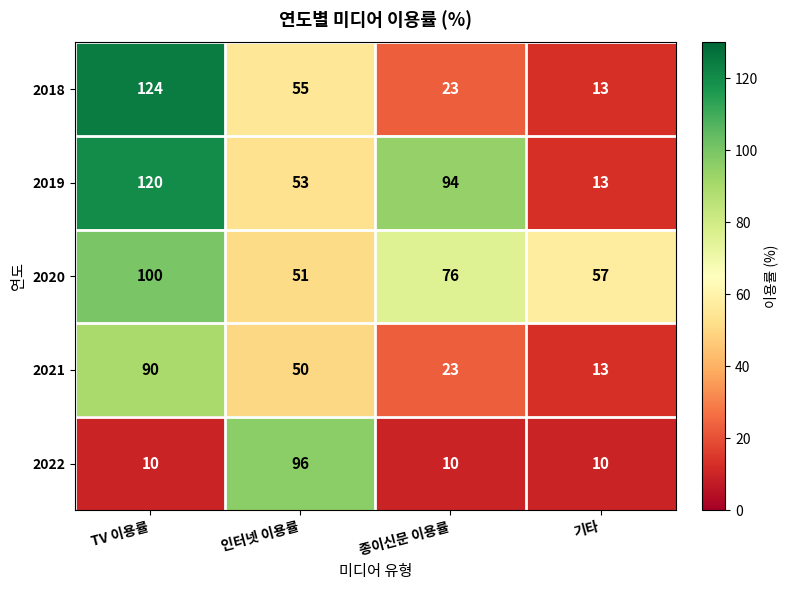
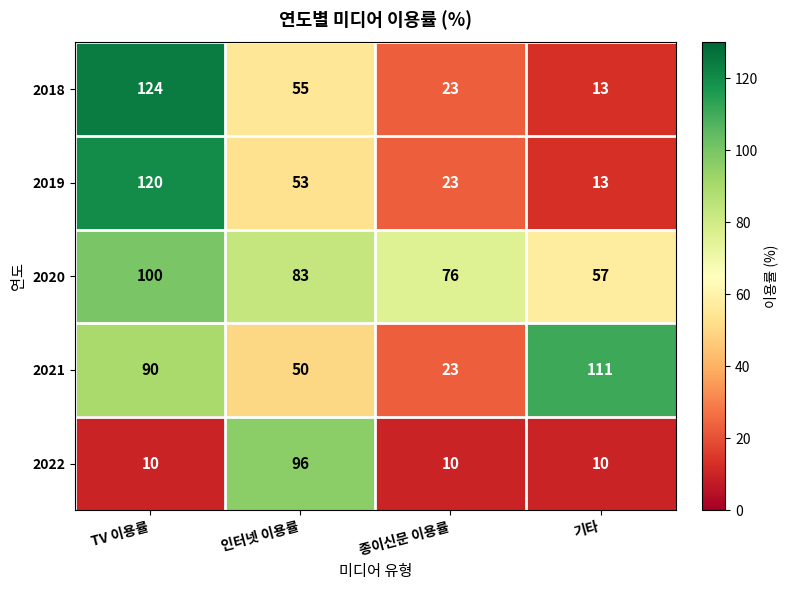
2019, 종이신문 이용률: 94 -> 23
2020, 인터넷 이용률: 51 -> 83
2021, 기타: 13 -> 111
